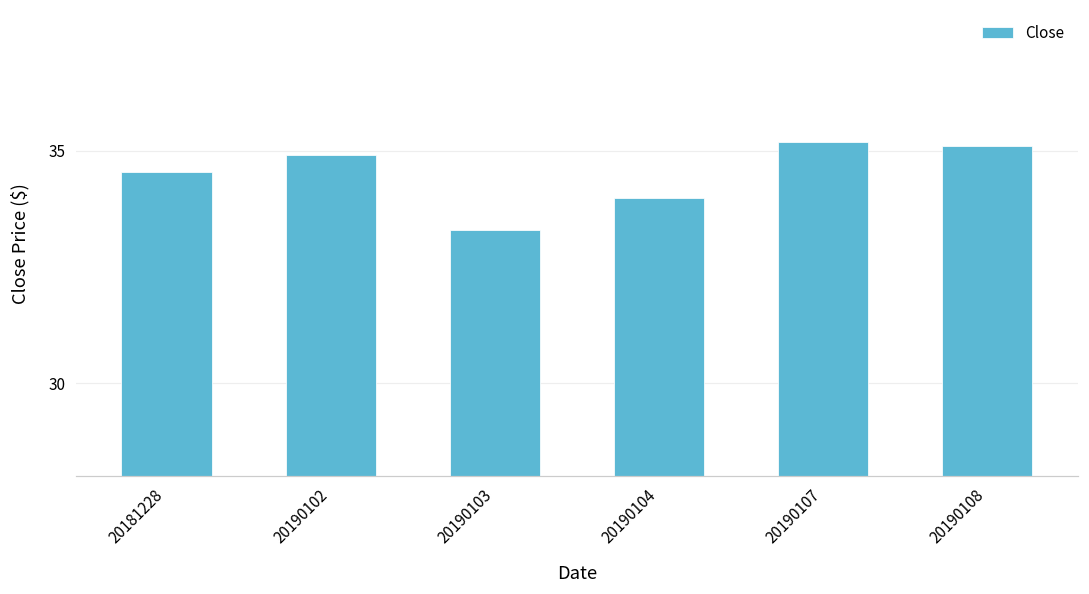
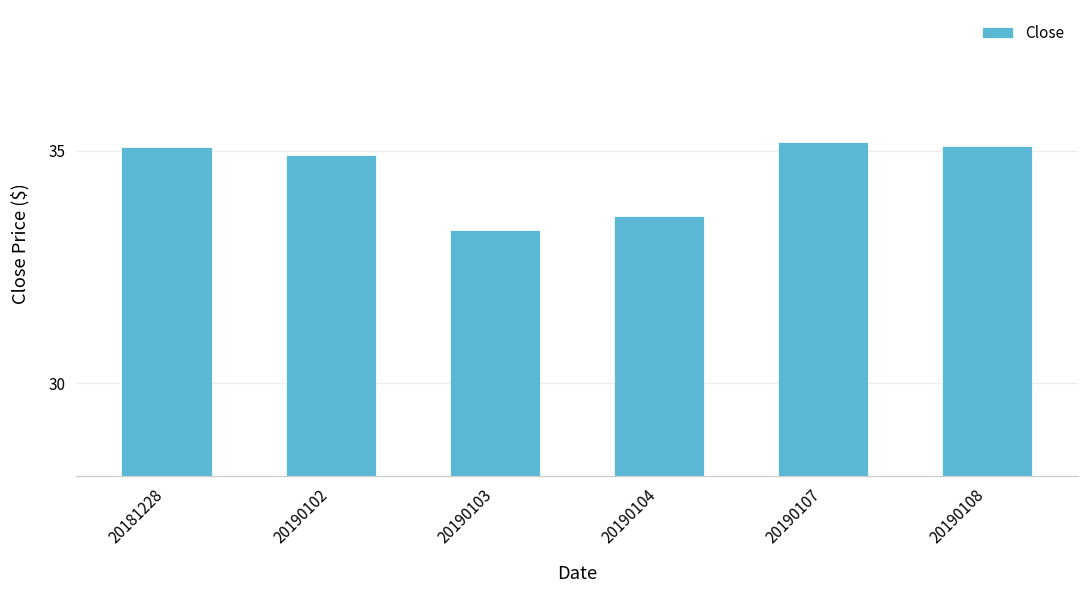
20181228: 34.5 -> 35.1
20190104: 34.0 -> 33.6
